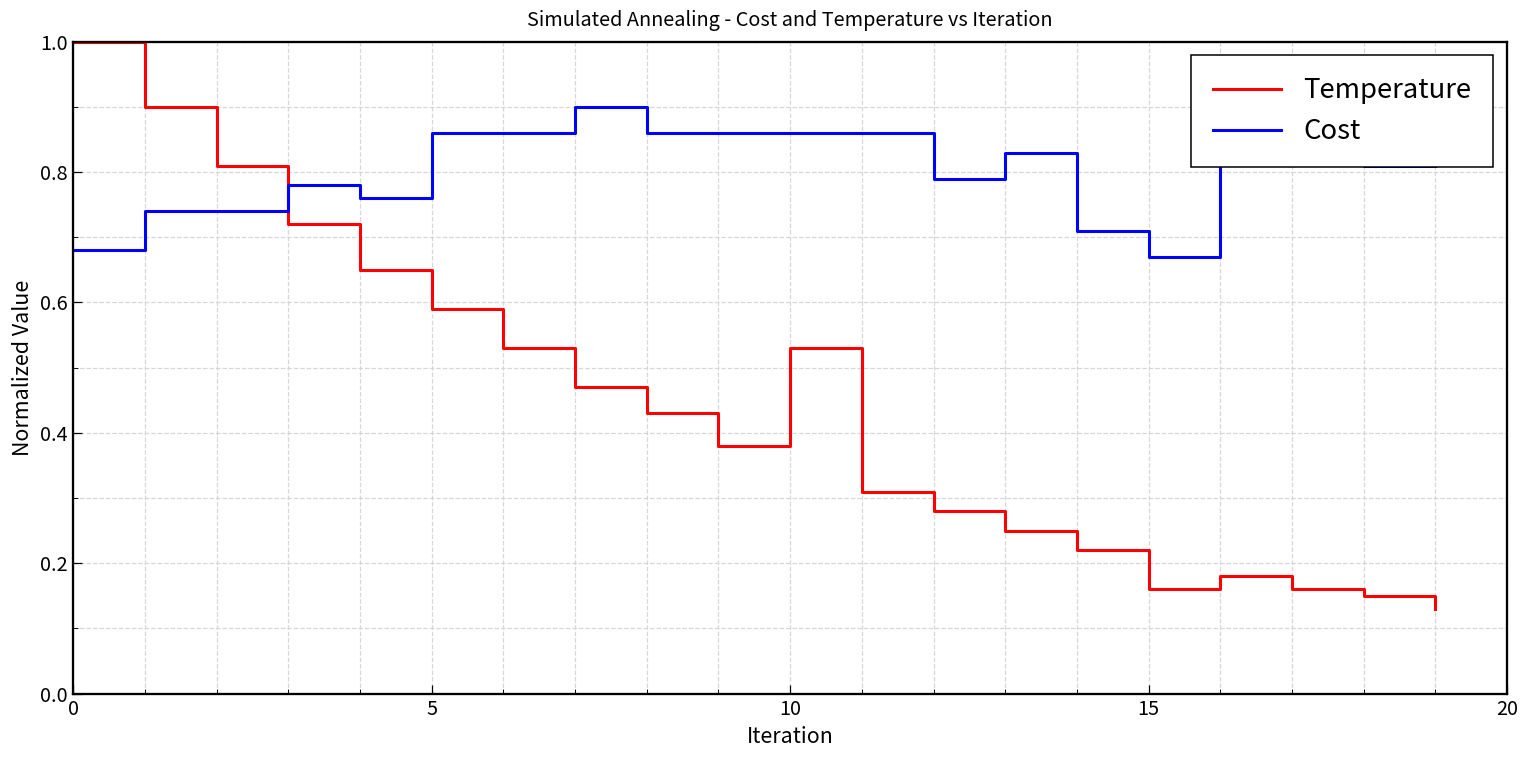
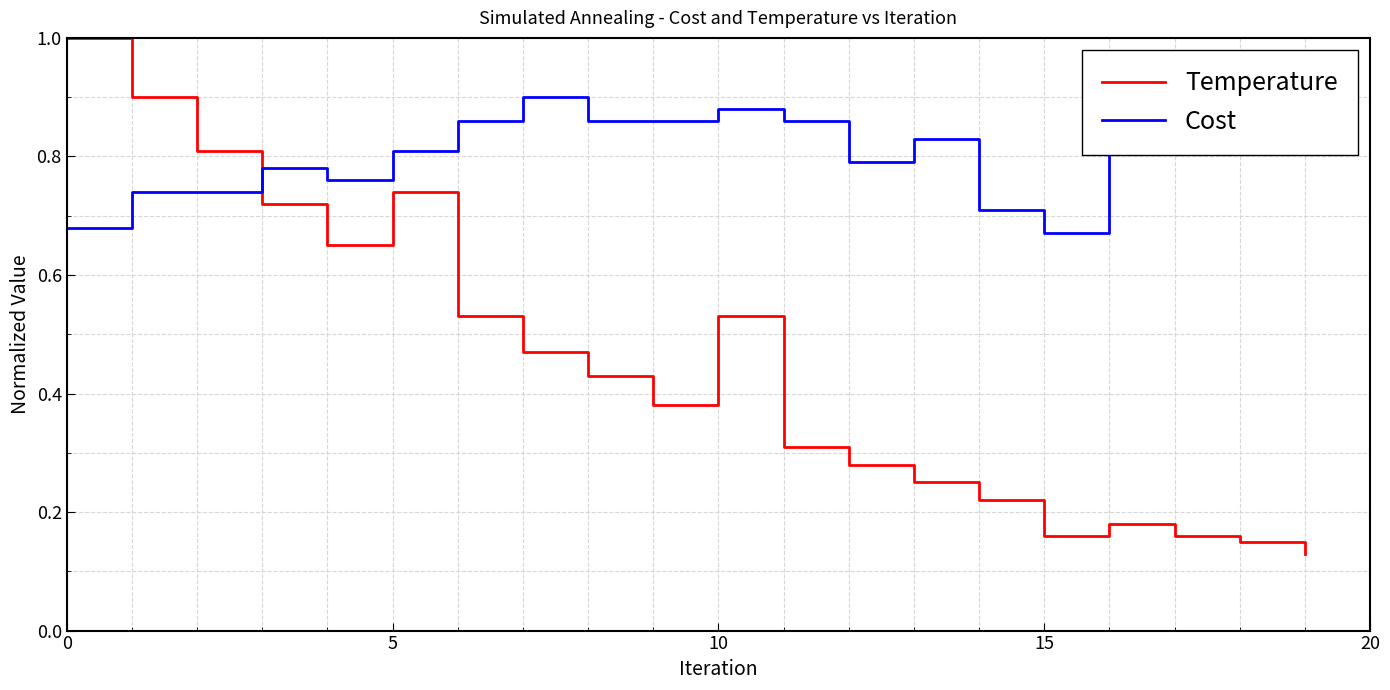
Temperature, 5: 0.59 -> 0.74
Cost, 5: 0.86 -> 0.81
Cost, 10: 0.86 -> 0.88
